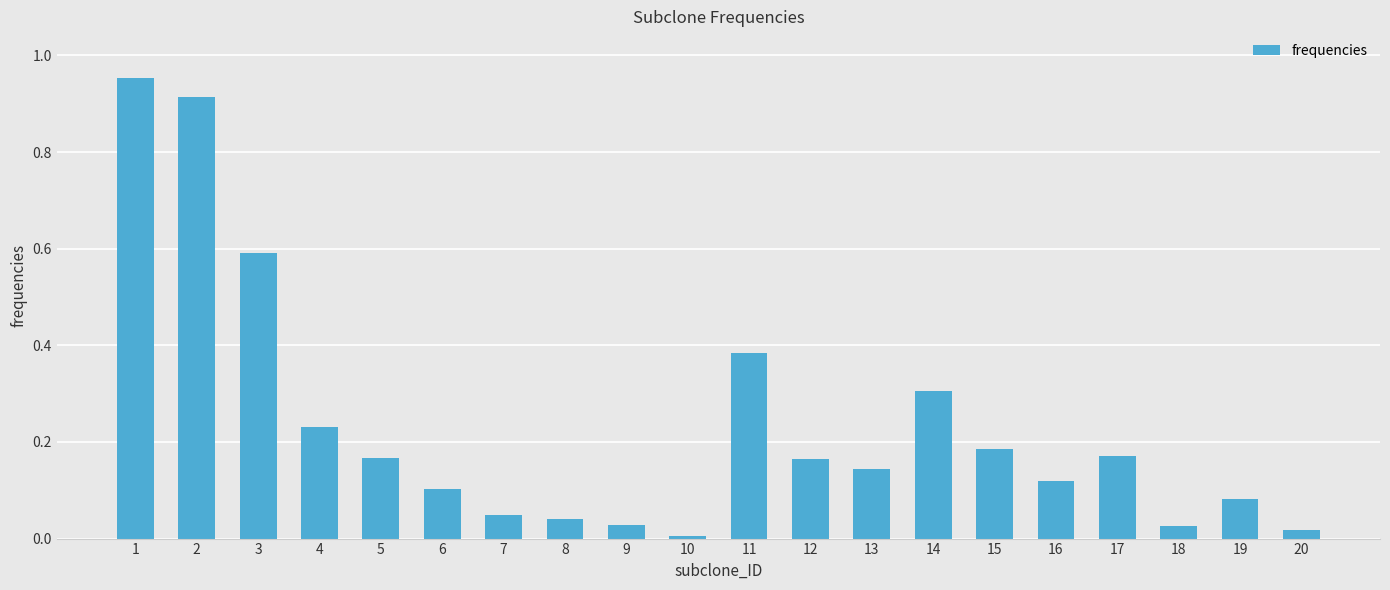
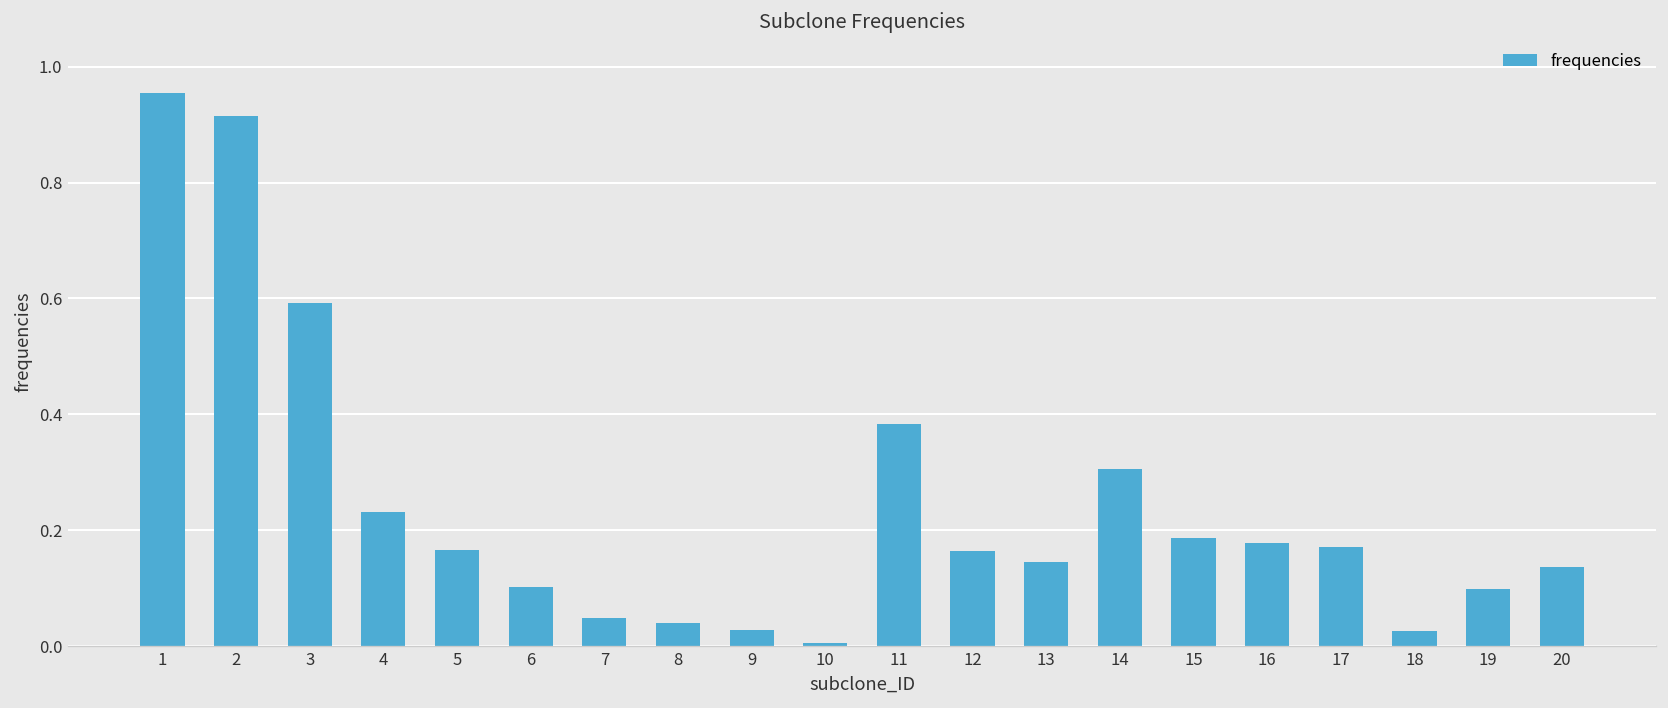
16: 0.12 -> 0.18
19: 0.08 -> 0.10
20: 0.02 -> 0.14
